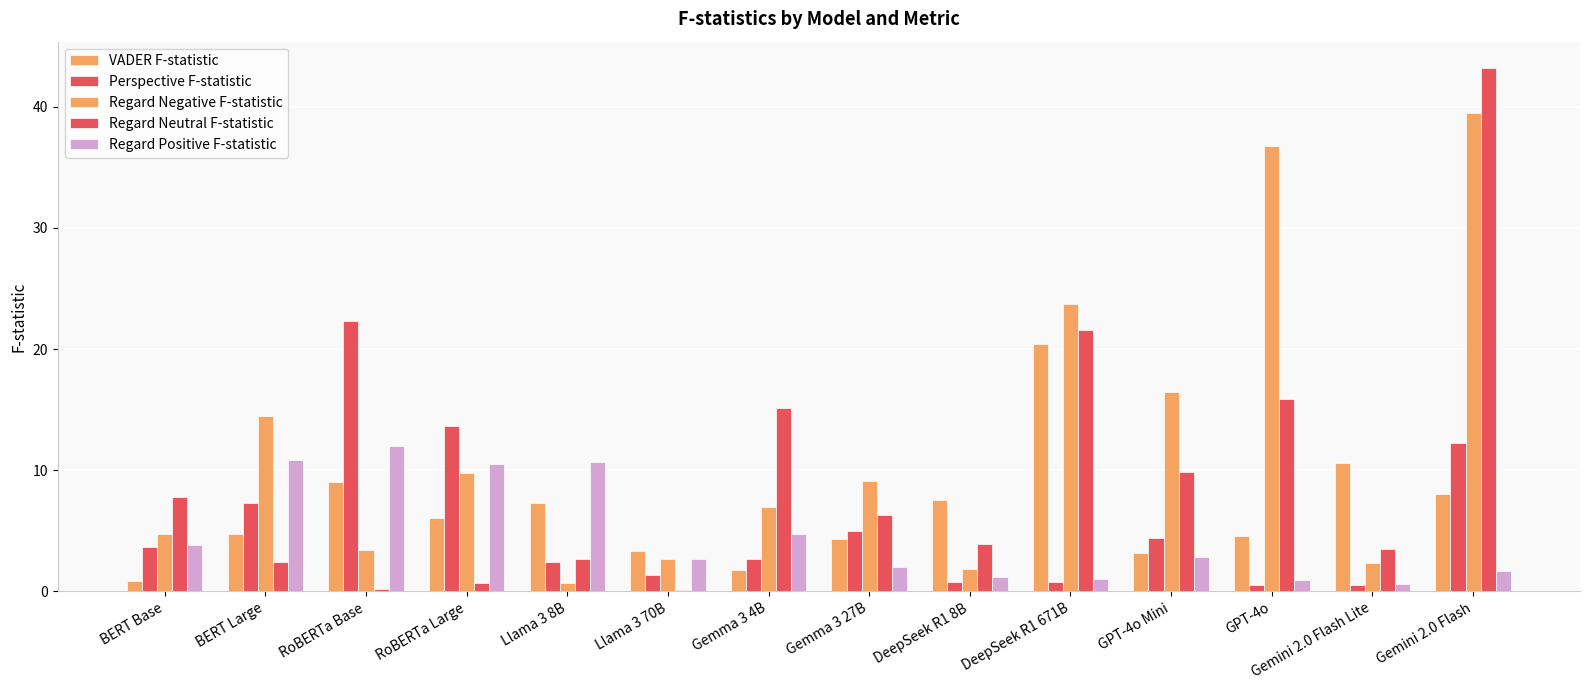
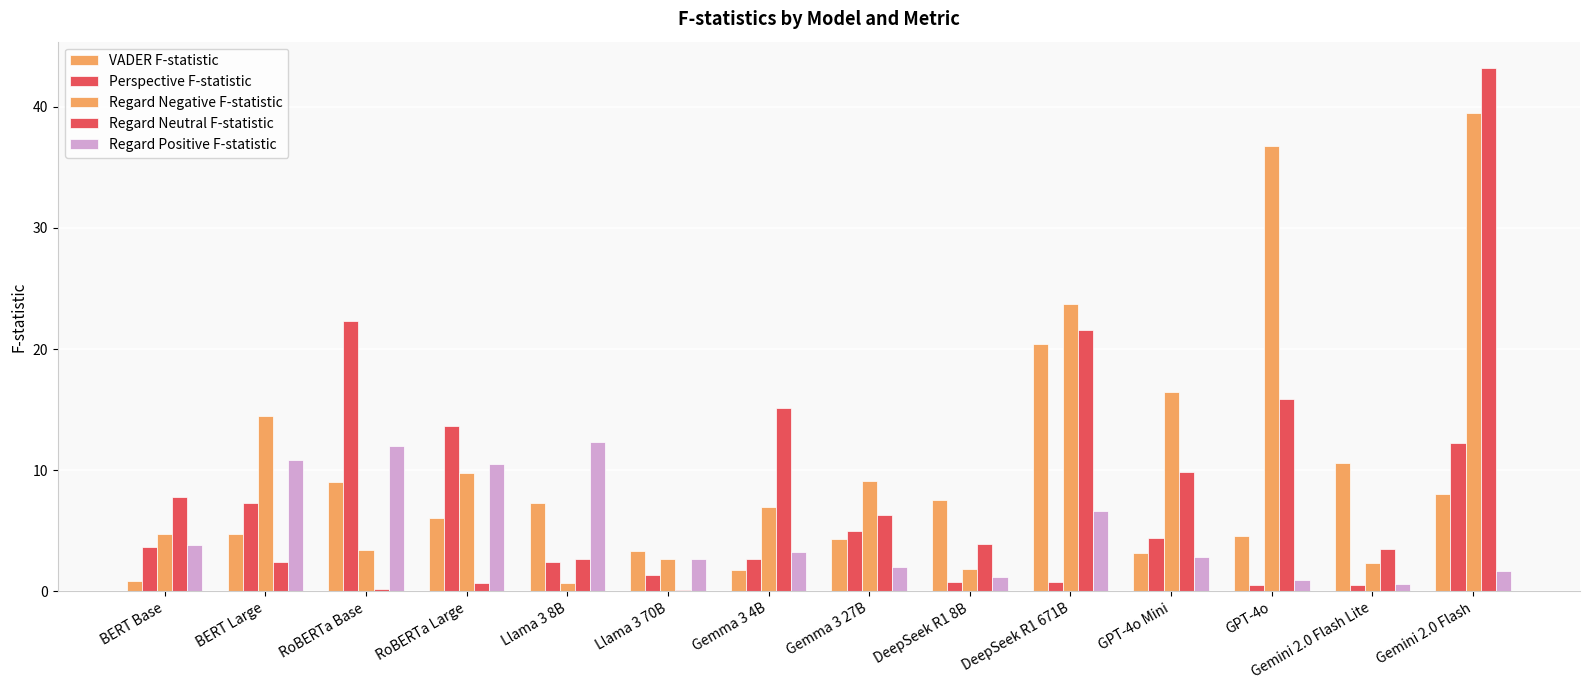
Regard Positive F-statistic, Llama 3 8B: 10.7 -> 12.4
Regard Positive F-statistic, Gemma 3 4B: 4.8 -> 3.3
Regard Positive F-statistic, DeepSeek R1 671B: 1.0 -> 6.7
